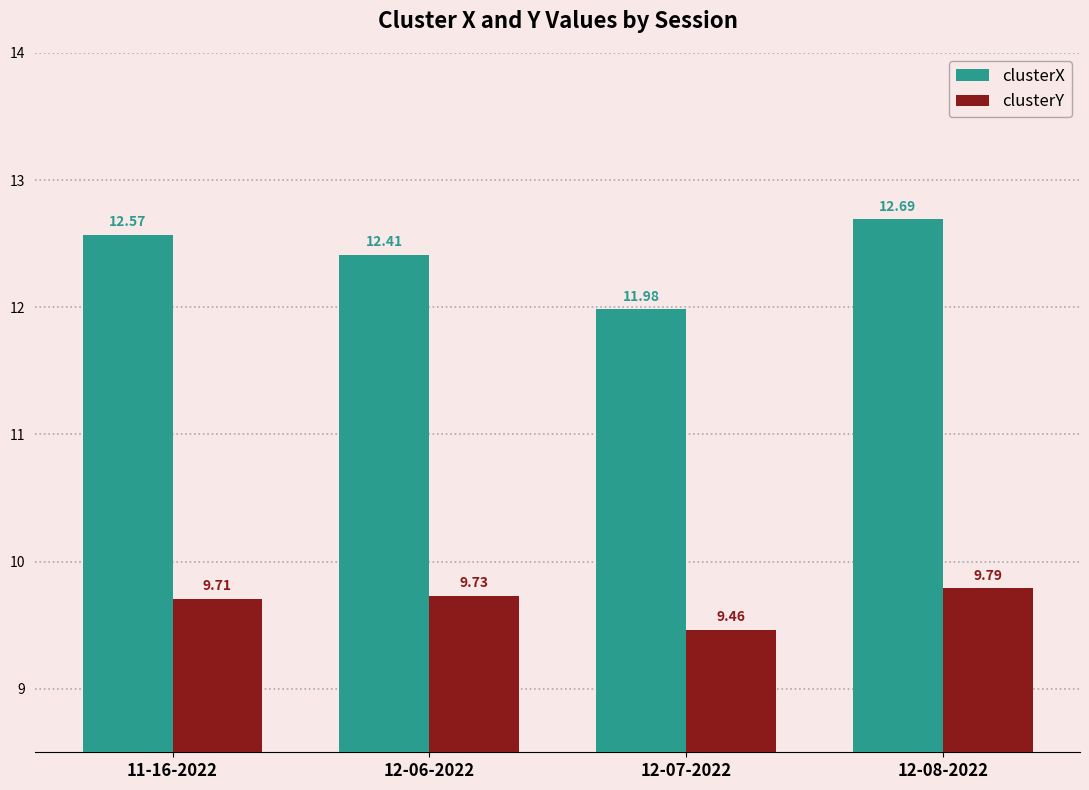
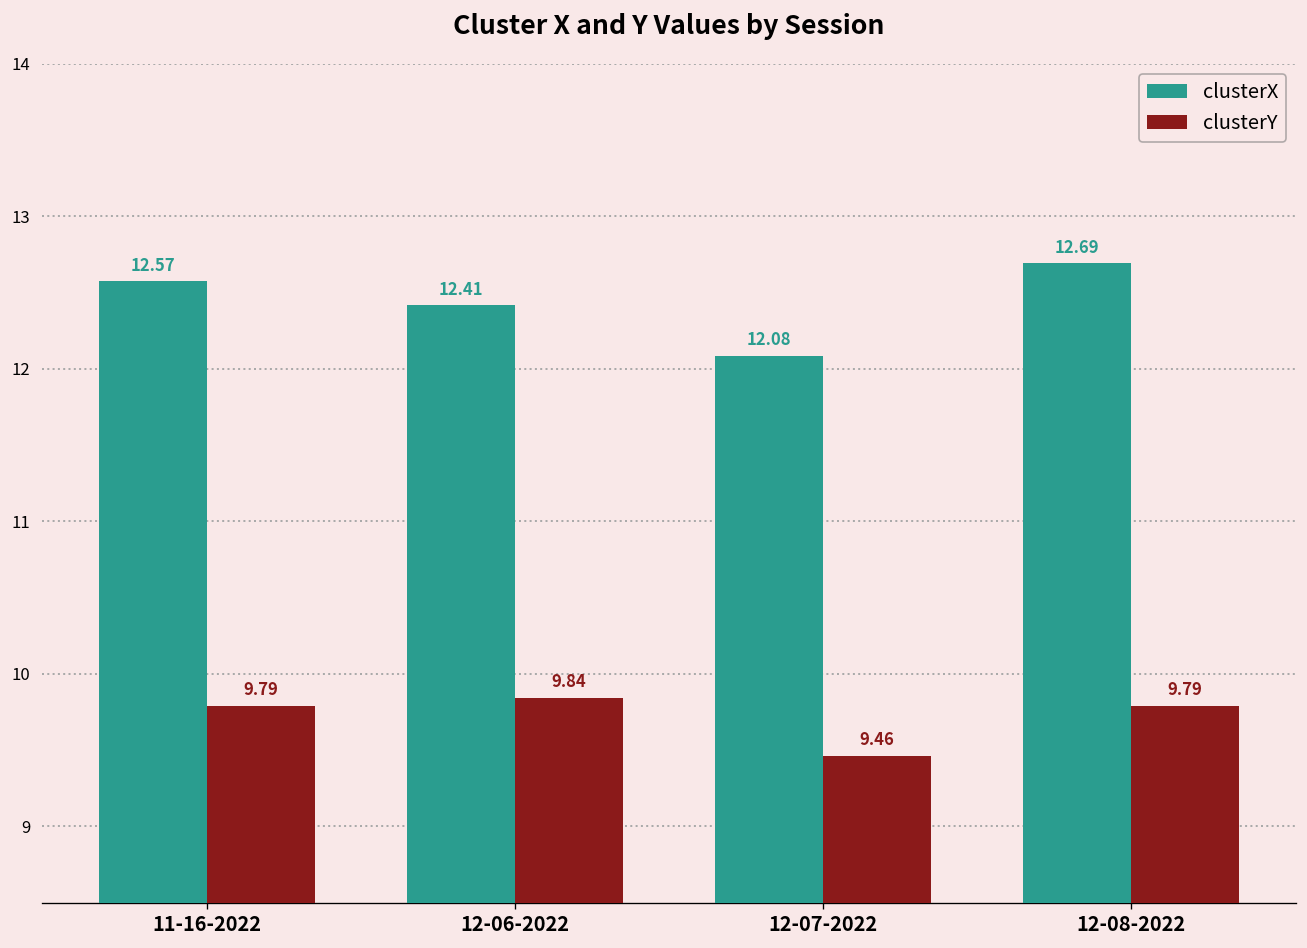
clusterY, 11-16-2022: 9.71 -> 9.79
clusterY, 12-06-2022: 9.73 -> 9.84
clusterX, 12-07-2022: 11.98 -> 12.08
